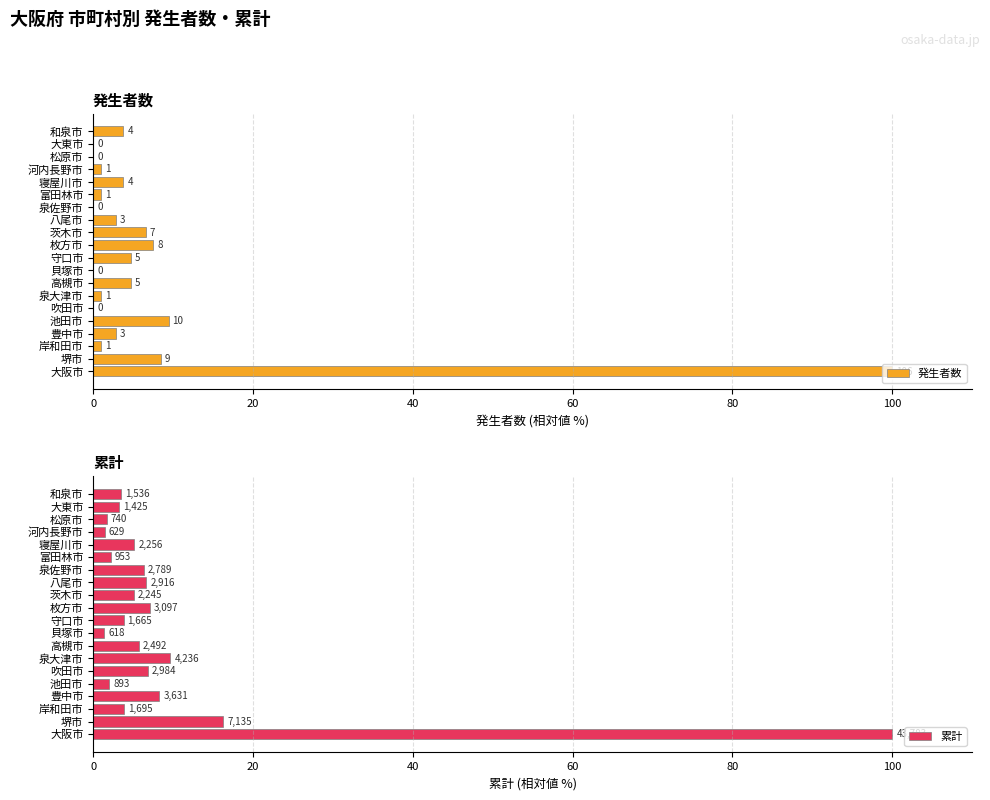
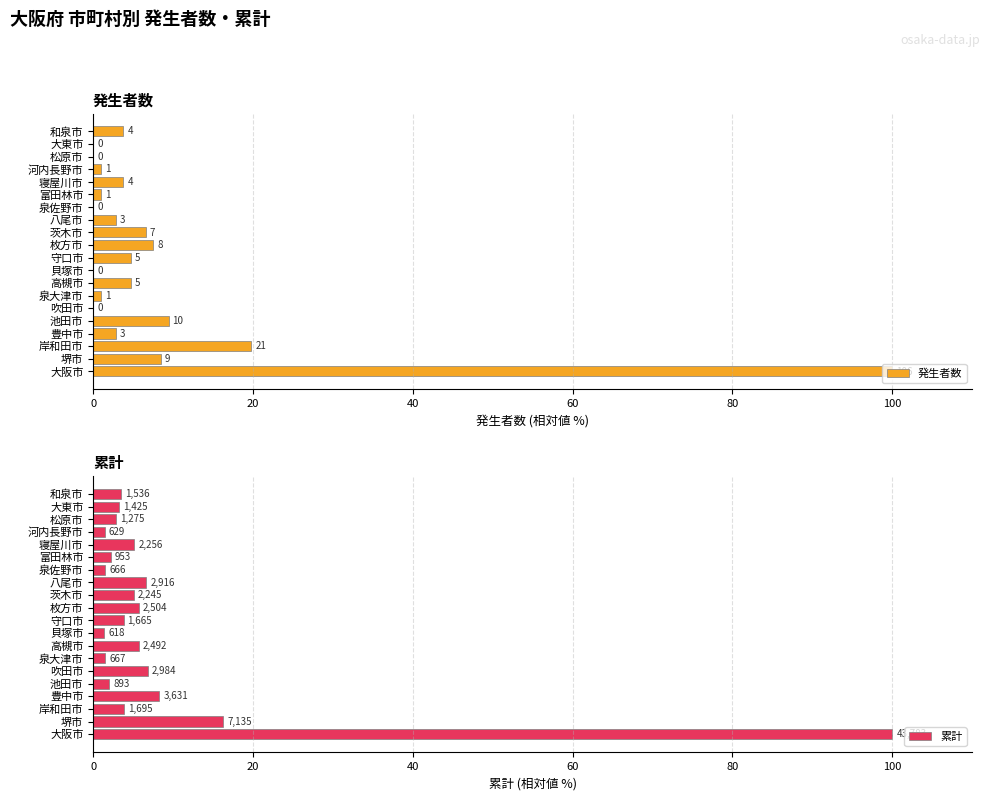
発生者数, 岸和田市: 1 -> 21
累計, 松原市: 740 -> 1,275
累計, 泉佐野市: 2,789 -> 666
累計, 枚方市: 3,097 -> 2,504
累計, 泉大津市: 4,236 -> 667
